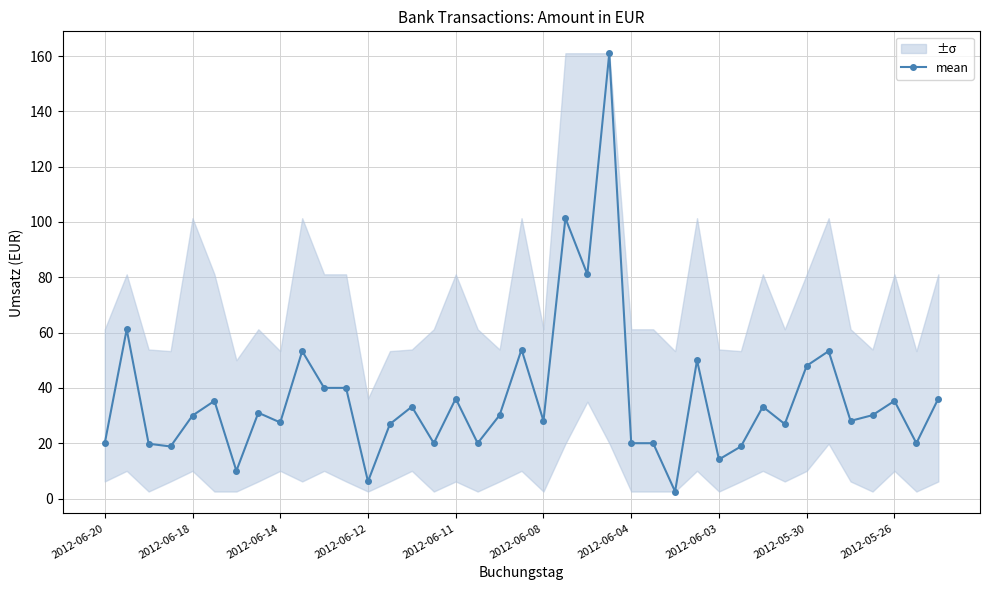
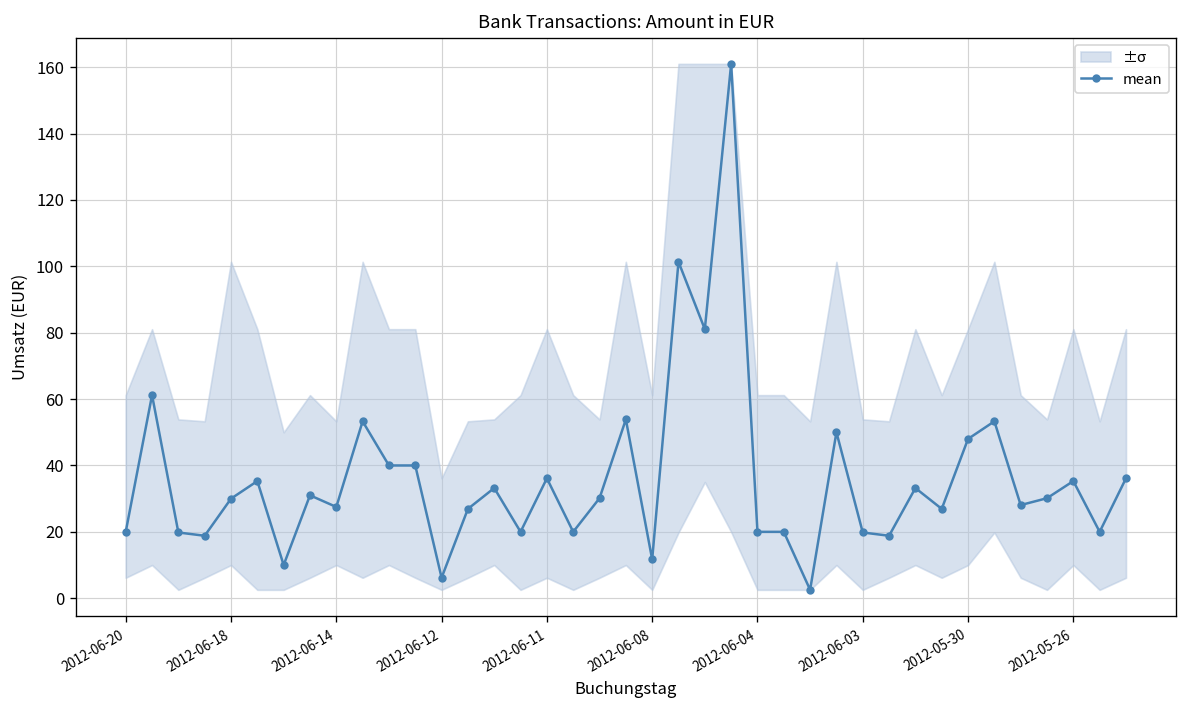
mean, 2012-06-08: 28 -> 12
mean, 2012-06-03: 14 -> 20
